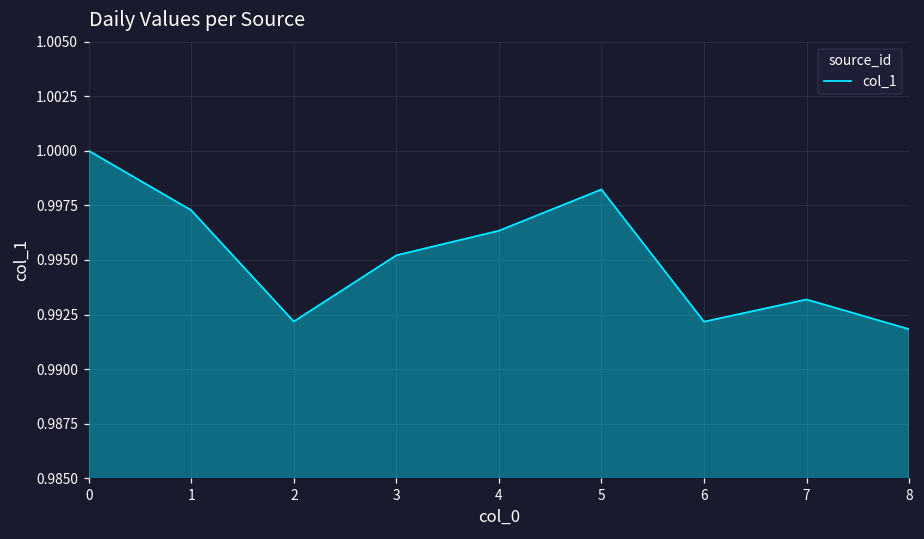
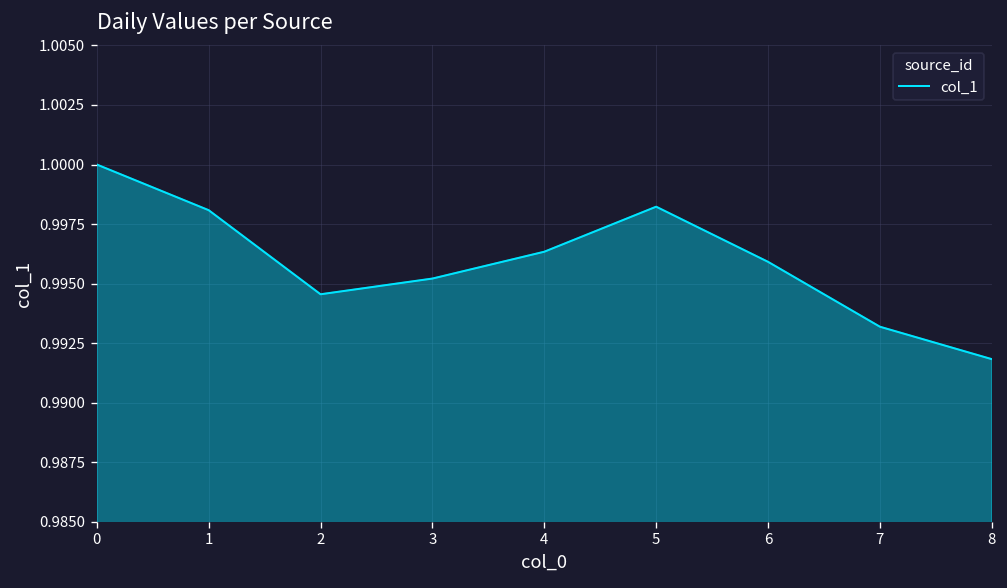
1: 0.9973 -> 0.9981
2: 0.9922 -> 0.9946
6: 0.9922 -> 0.9959
